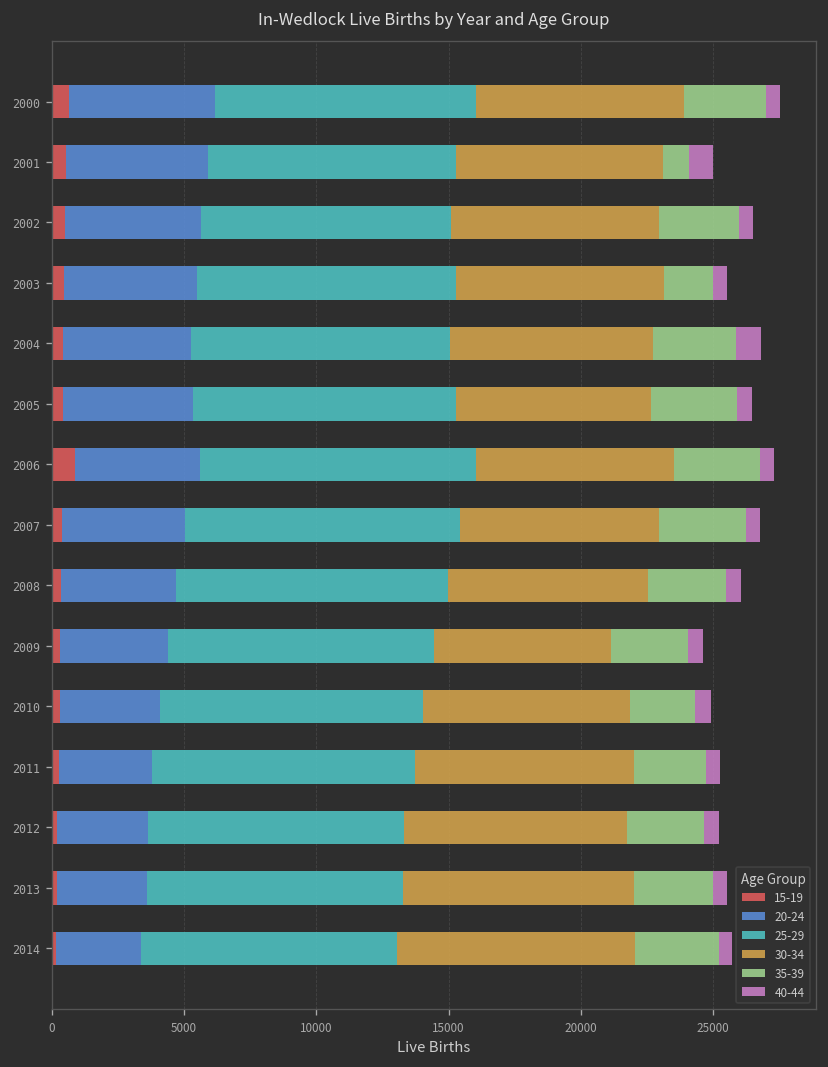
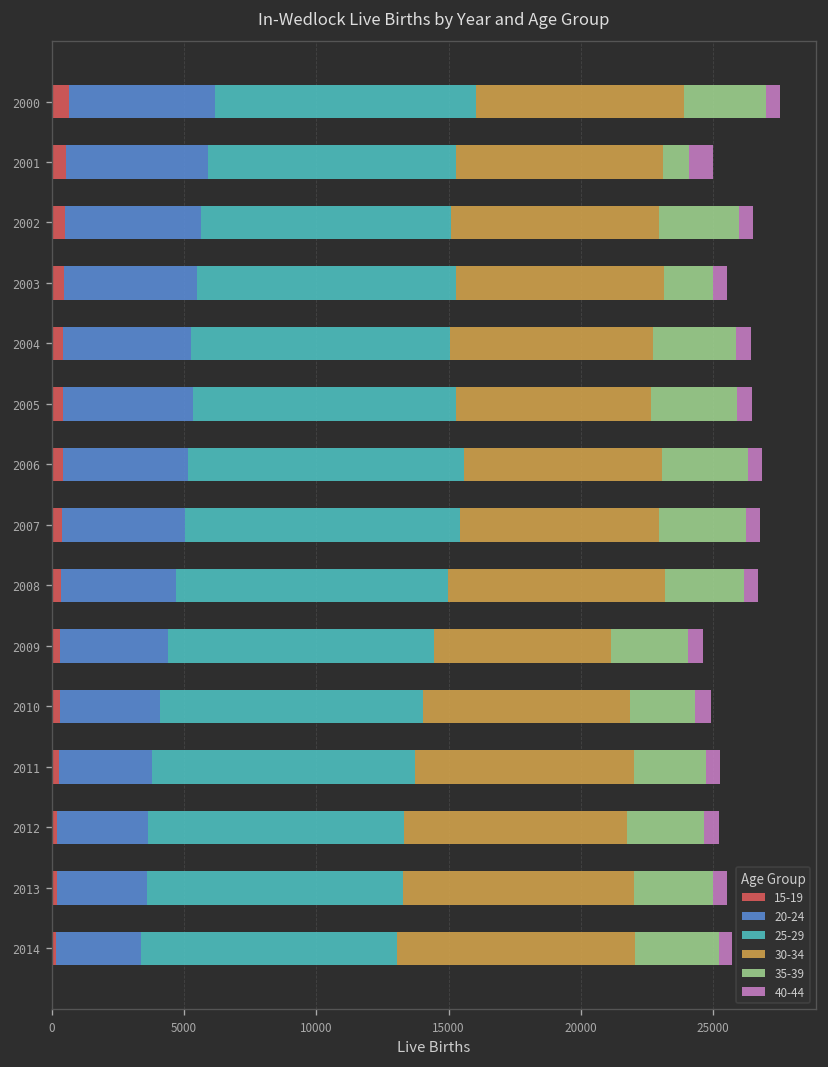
40-44, 2004: 1000 -> 600
15-19, 2006: 900 -> 400
30-34, 2008: 7600 -> 8200
